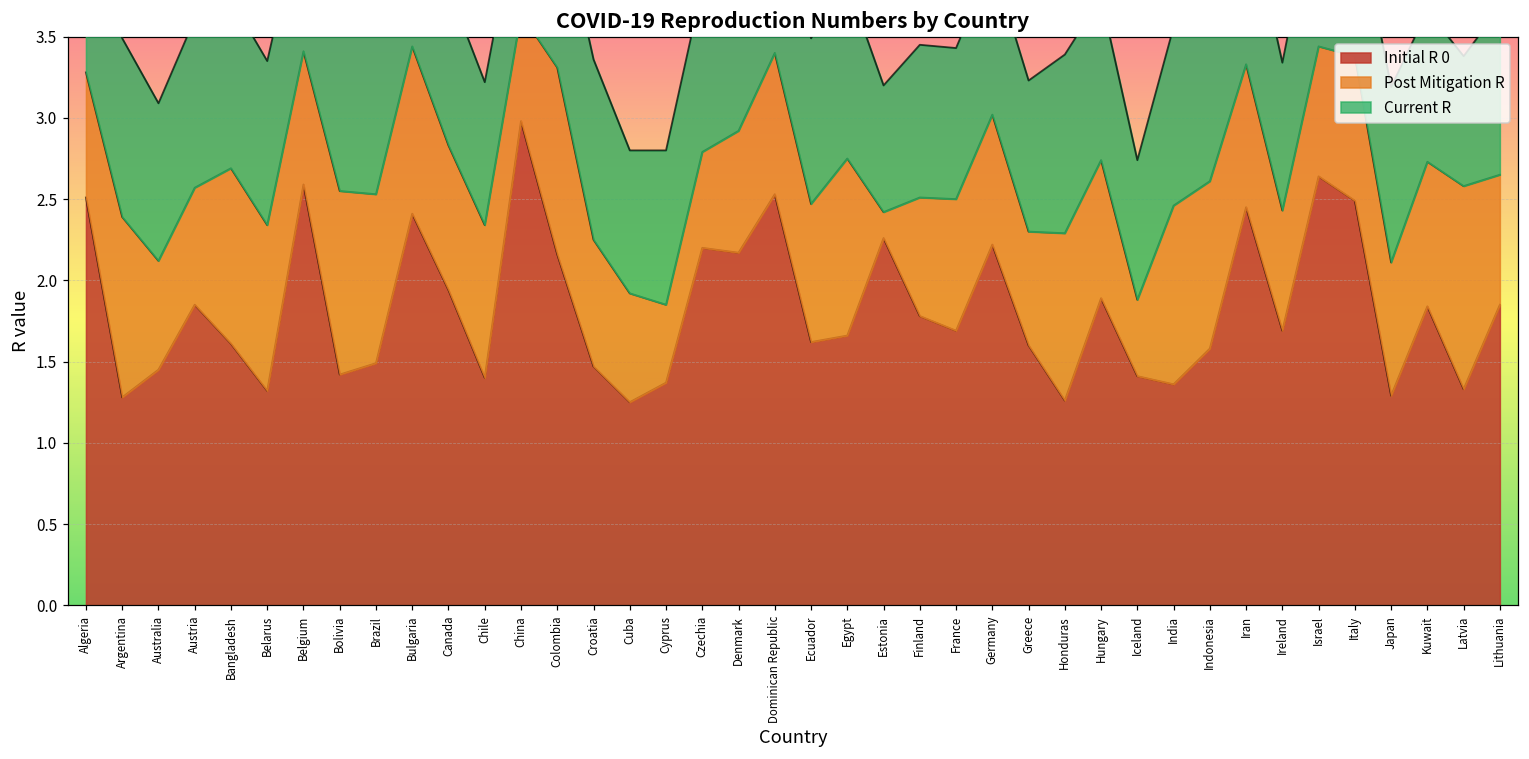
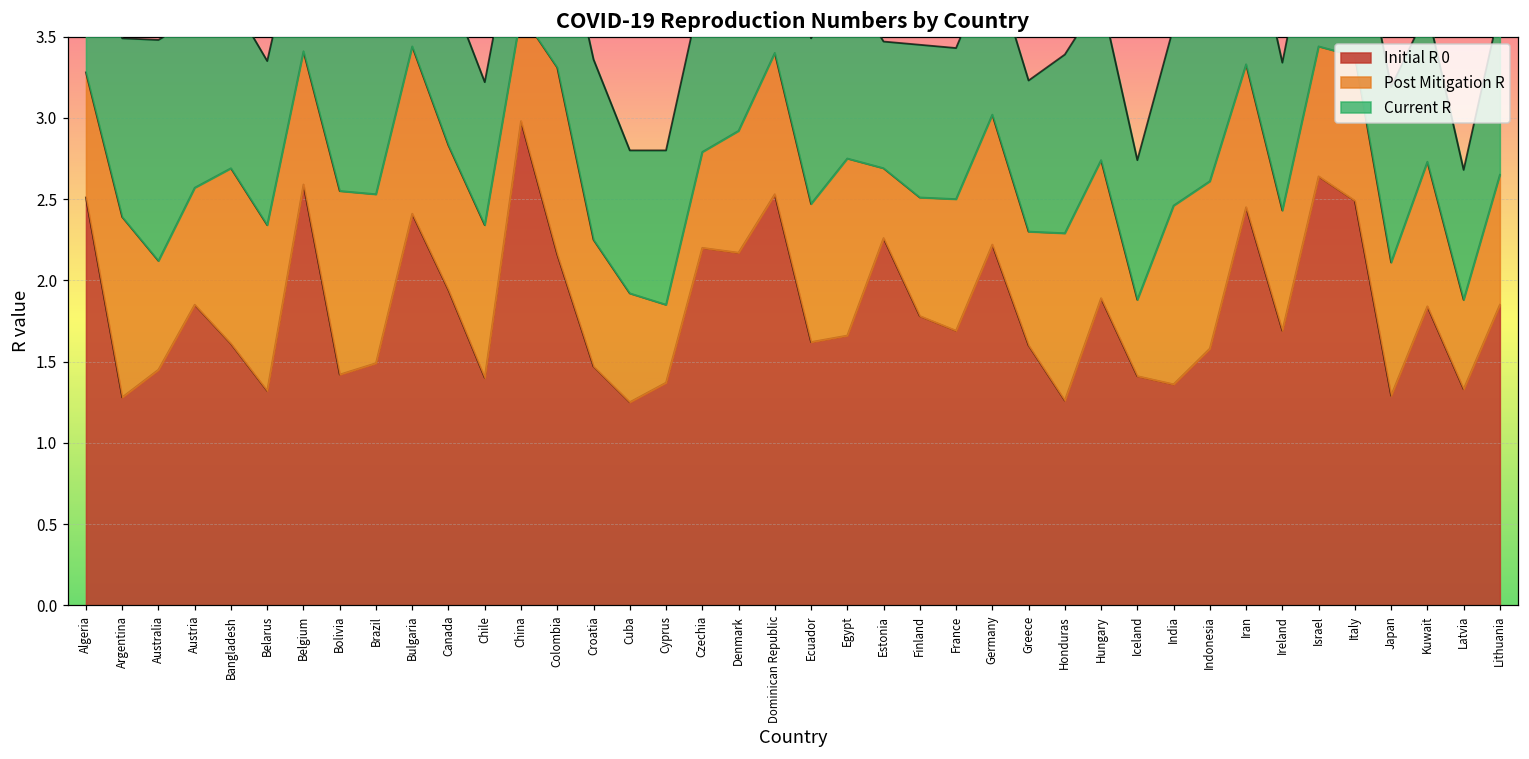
Current R, Australia: 0.97 -> 1.36
Post Mitigation R, Estonia: 0.16 -> 0.43
Post Mitigation R, Latvia: 1.25 -> 0.55
